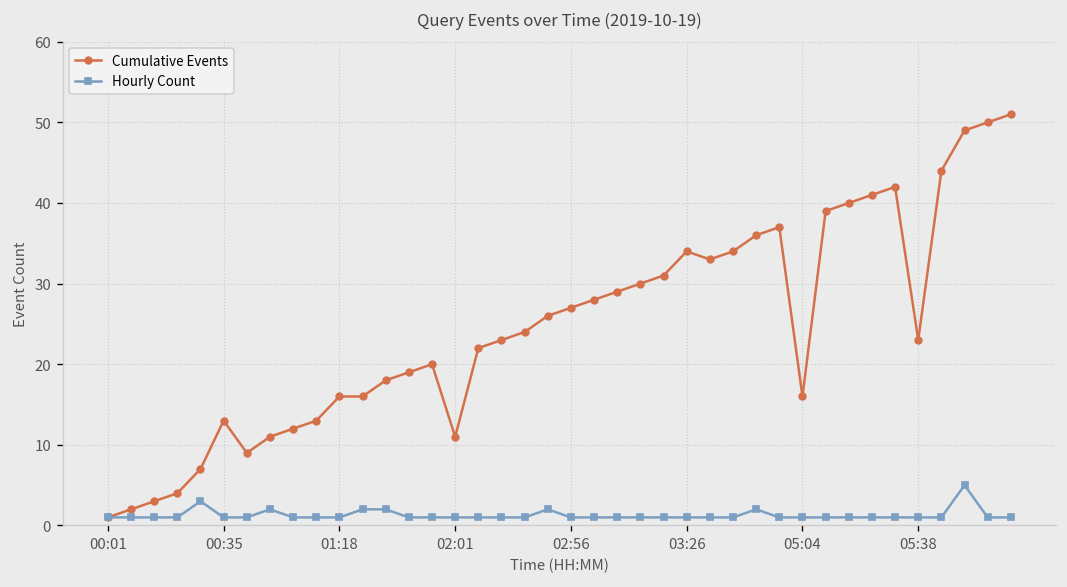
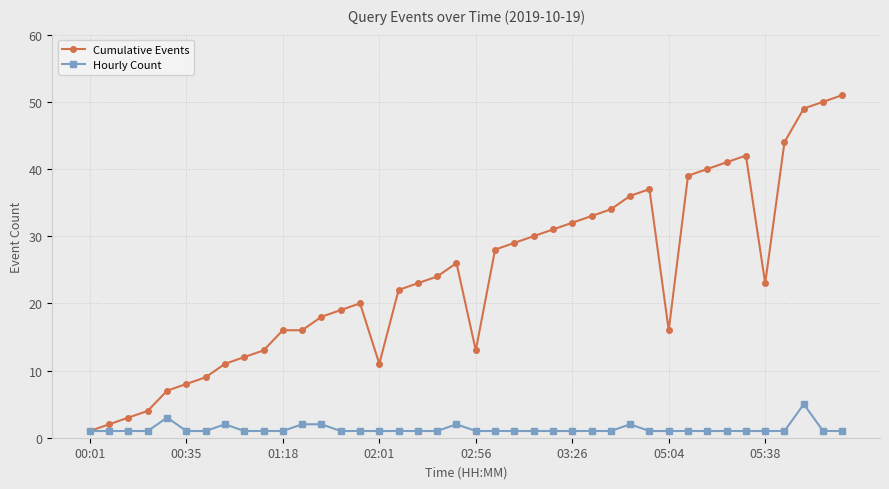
Cumulative Events, 00:35: 13 -> 8
Cumulative Events, 02:56: 27 -> 13
Cumulative Events, 03:26: 34 -> 32
